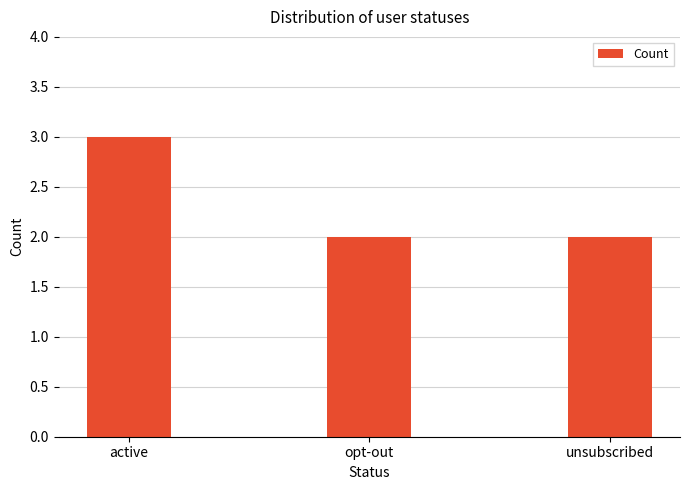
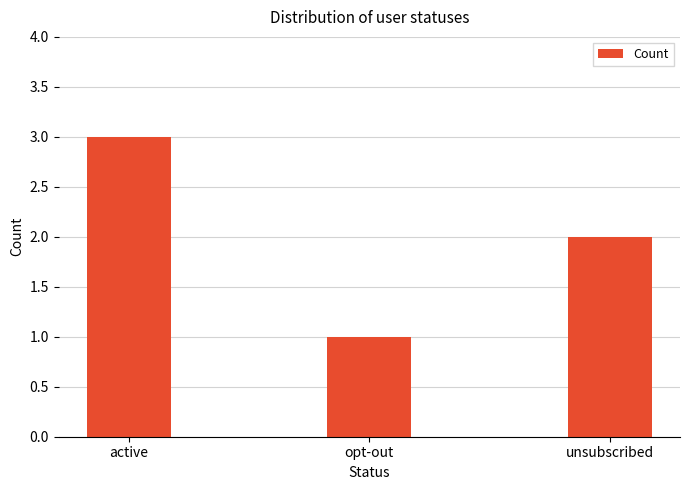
opt-out: 2 -> 1
